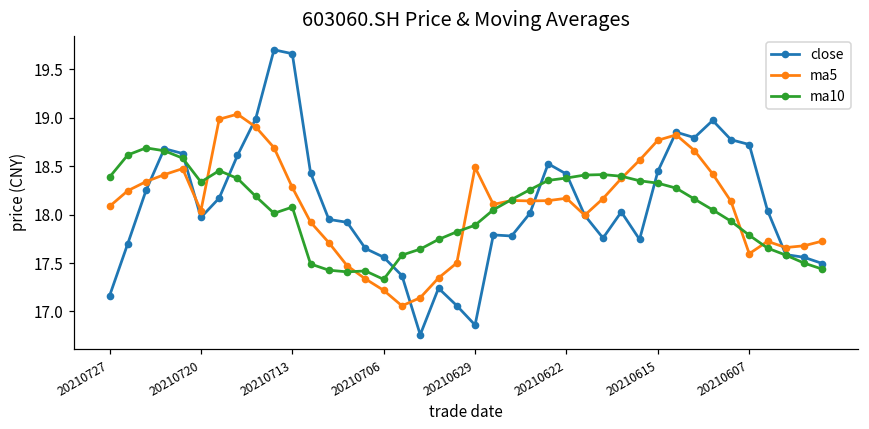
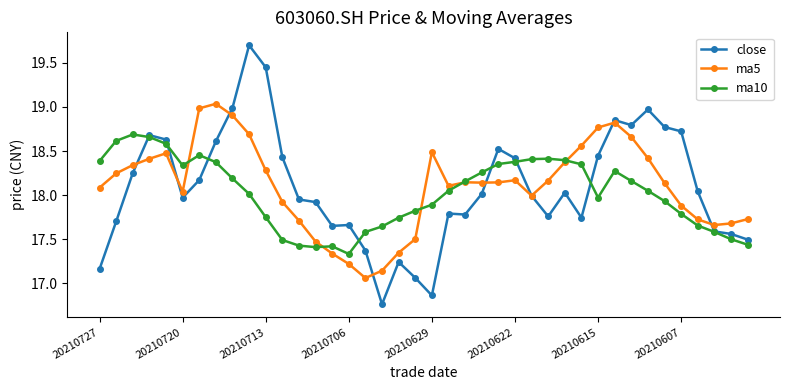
close, 20210713: 19.7 -> 19.5
ma10, 20210713: 18.1 -> 17.7
close, 20210706: 17.6 -> 17.7
ma10, 20210615: 18.3 -> 18.0
ma5, 20210607: 17.6 -> 17.9
